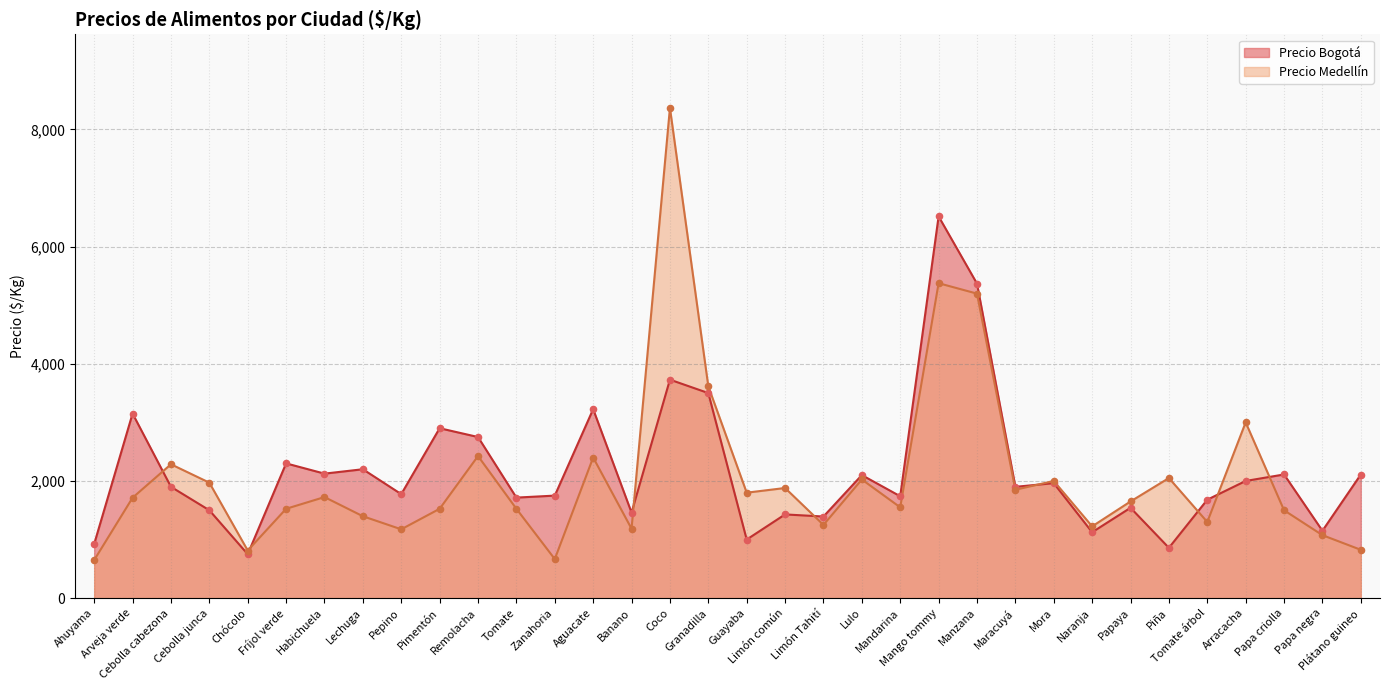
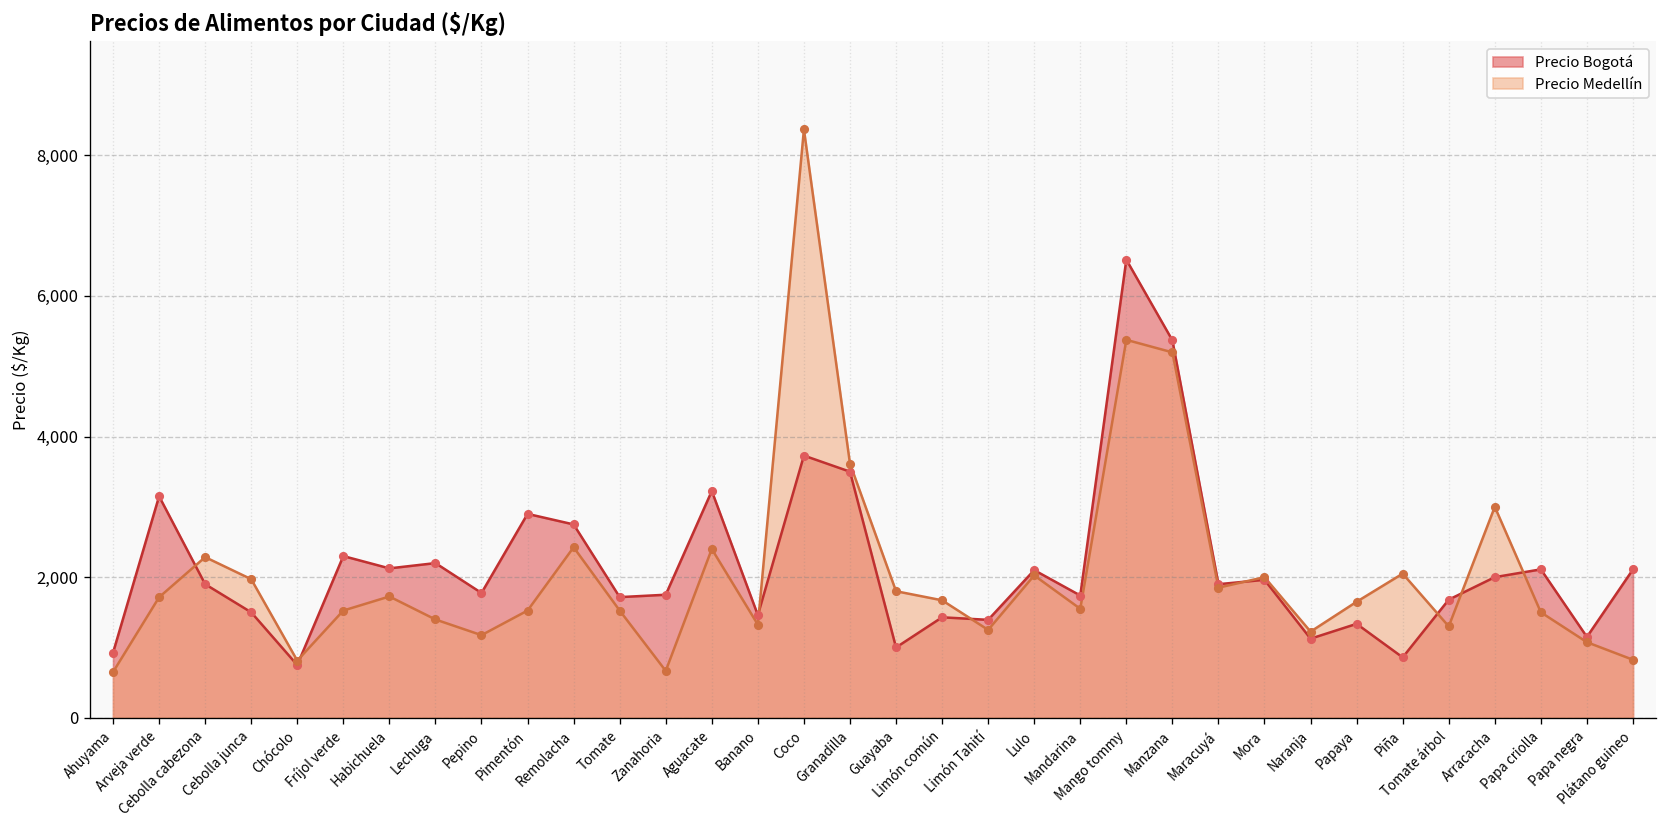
Precio Medellín, Banano: 1,200 -> 1,300
Precio Medellín, Limón común: 1,900 -> 1,700
Precio Bogotá, Papaya: 1,500 -> 1,300
